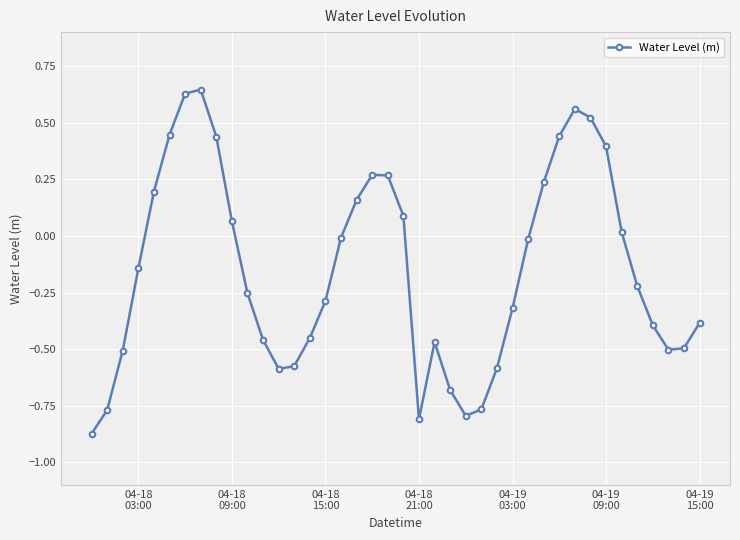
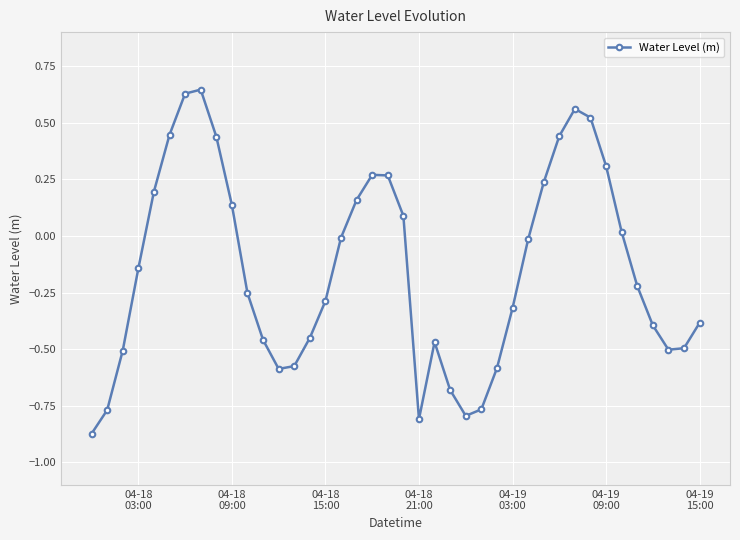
04-18 09:00: 0.07 -> 0.14
04-19 09:00: 0.40 -> 0.31
